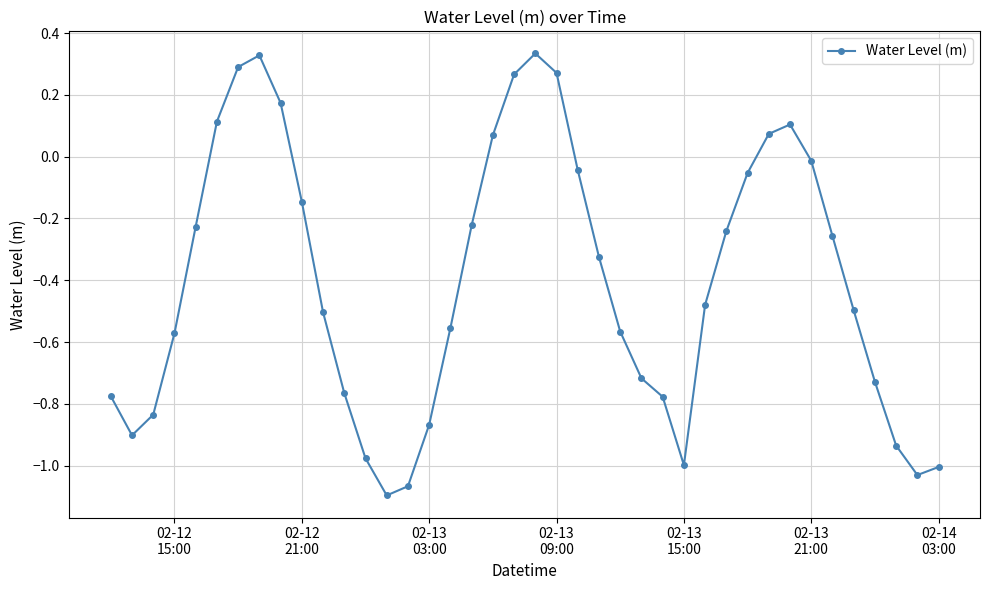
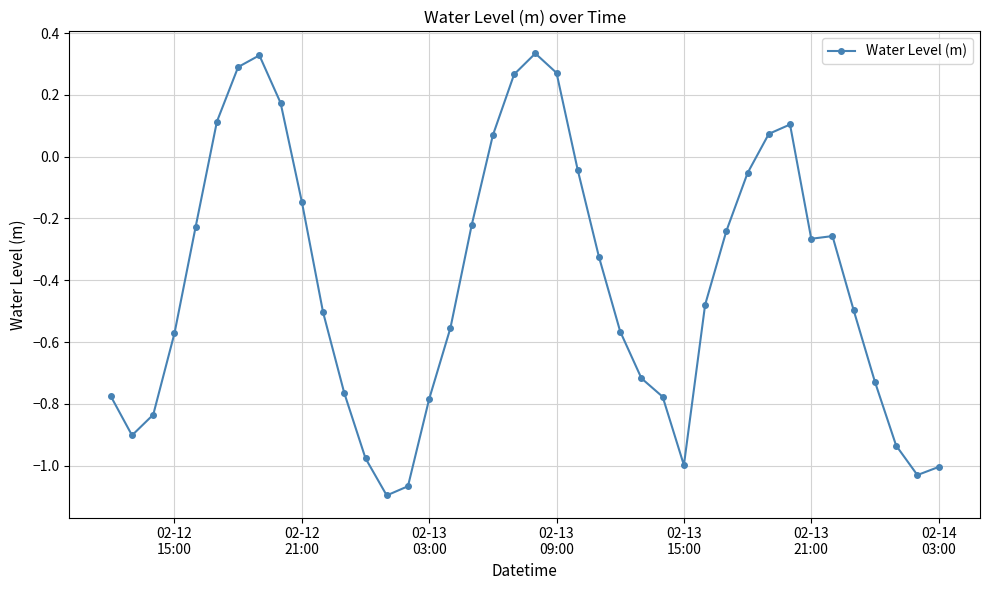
02-13 03:00: -0.87 -> -0.78
02-13 21:00: -0.01 -> -0.27
